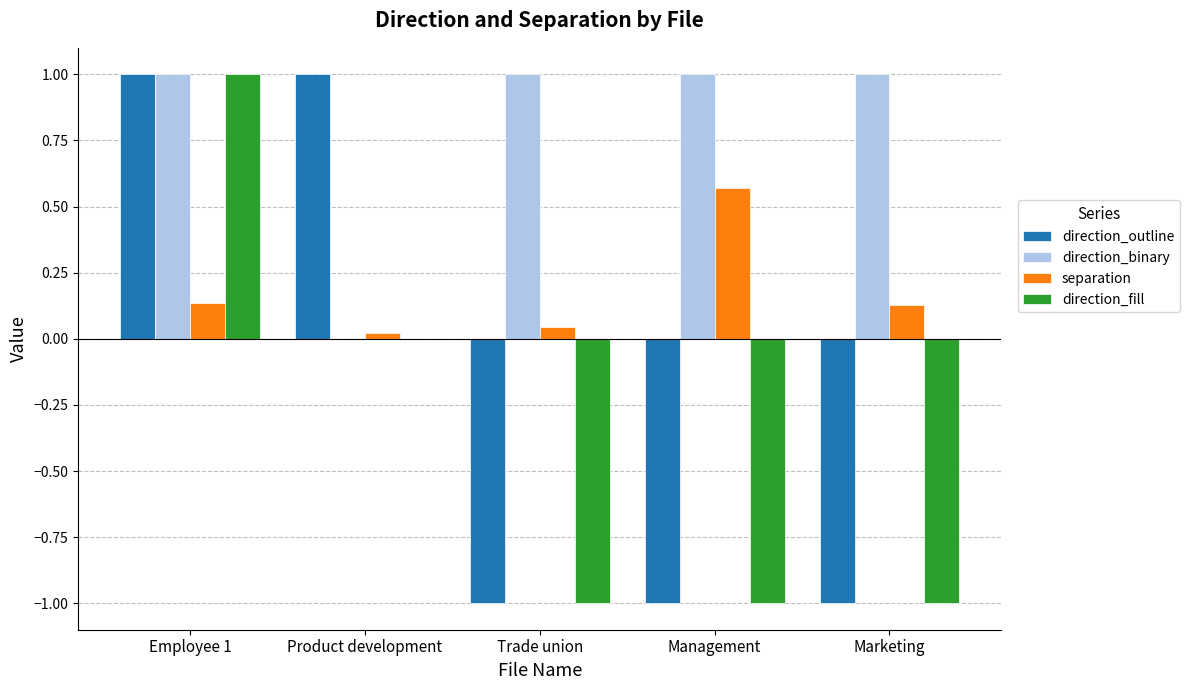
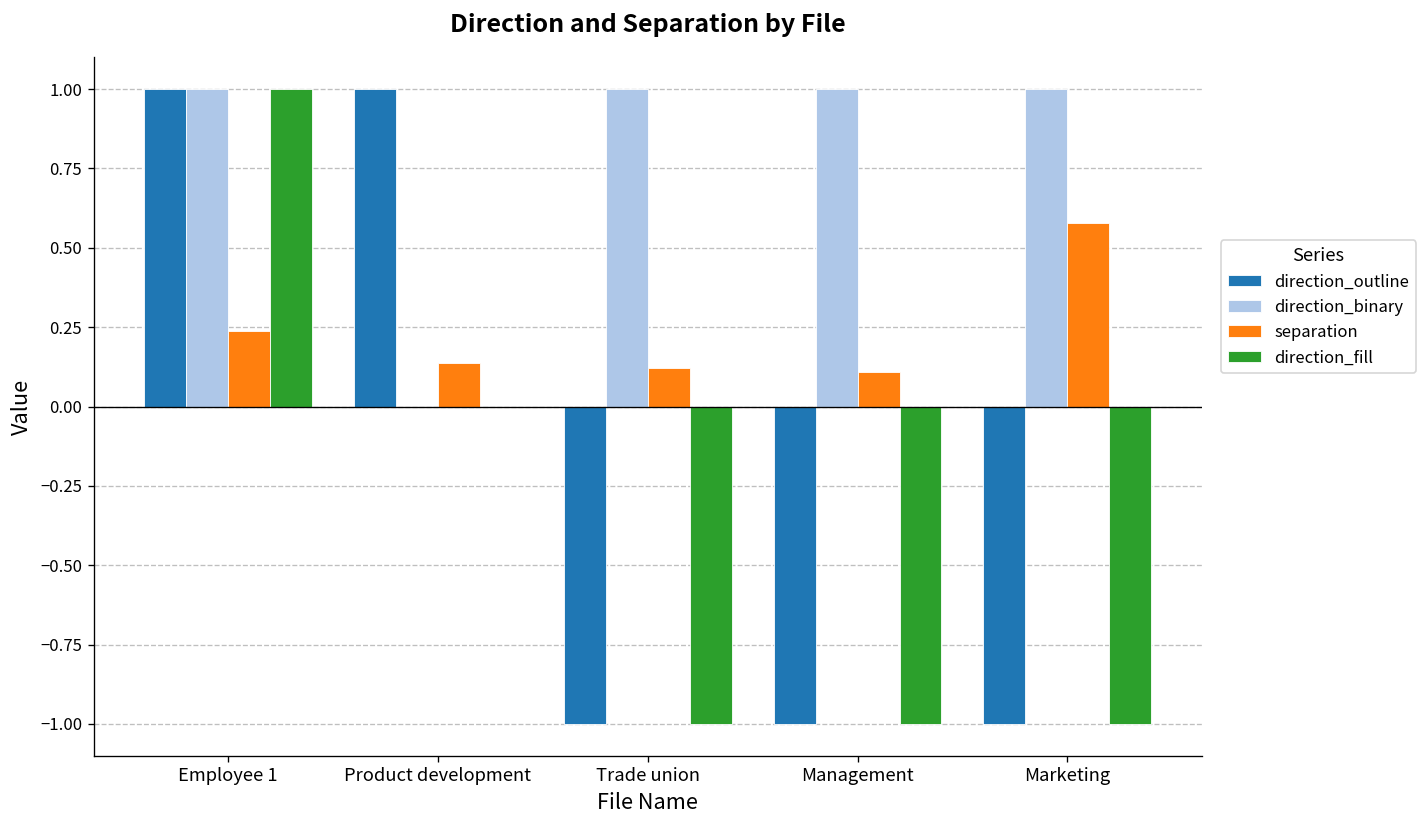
separation, Employee 1: 0.13 -> 0.24
separation, Product development: 0.02 -> 0.14
separation, Trade union: 0.04 -> 0.12
separation, Management: 0.57 -> 0.11
separation, Marketing: 0.13 -> 0.58
